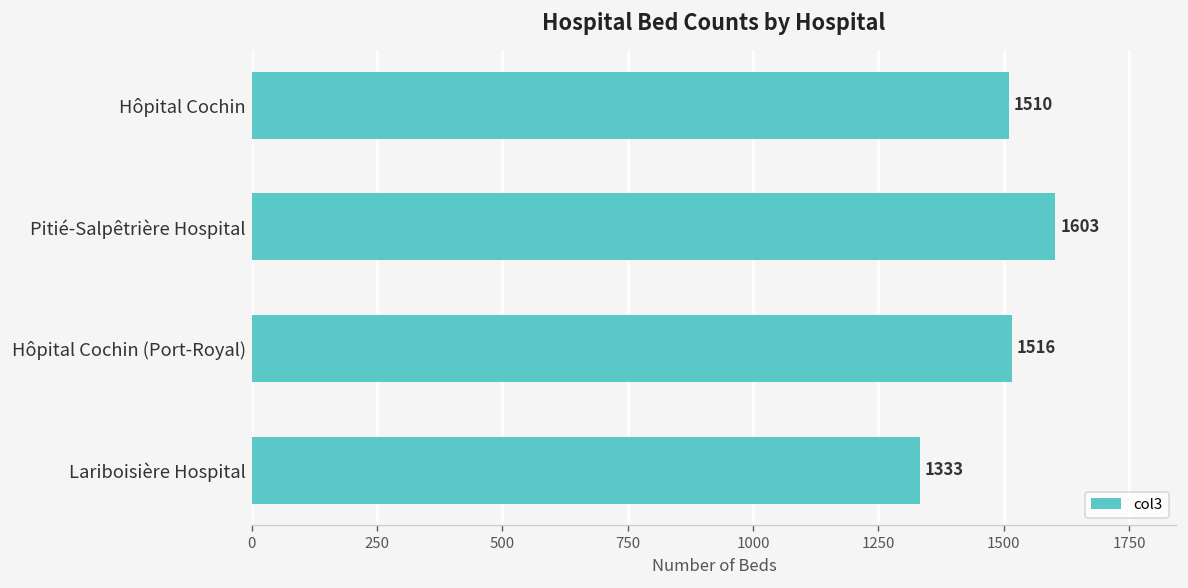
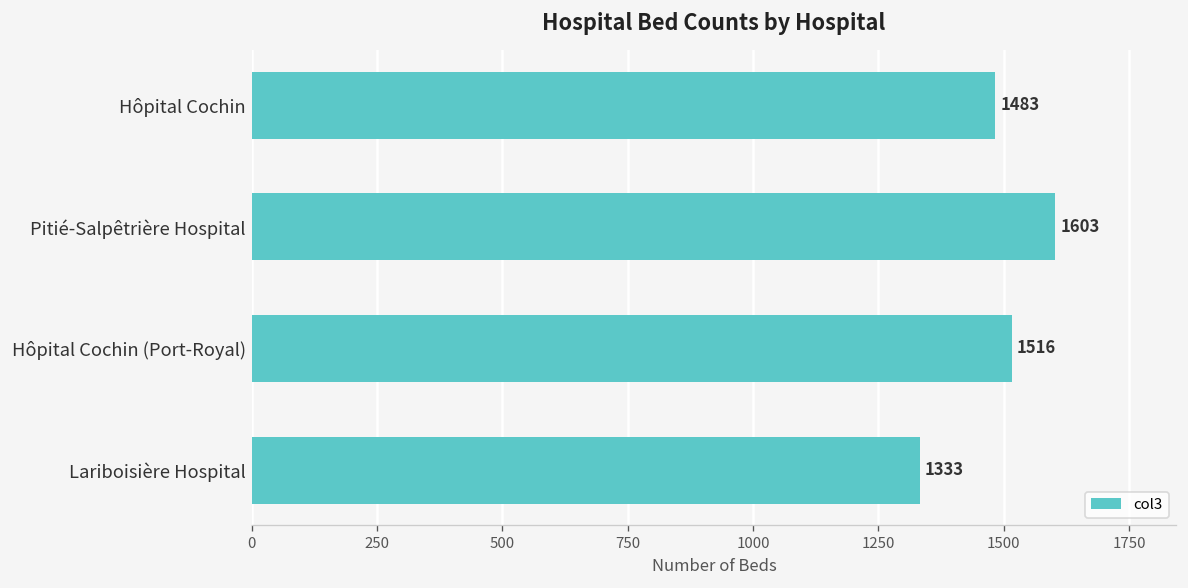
Hôpital Cochin: 1510 -> 1483
